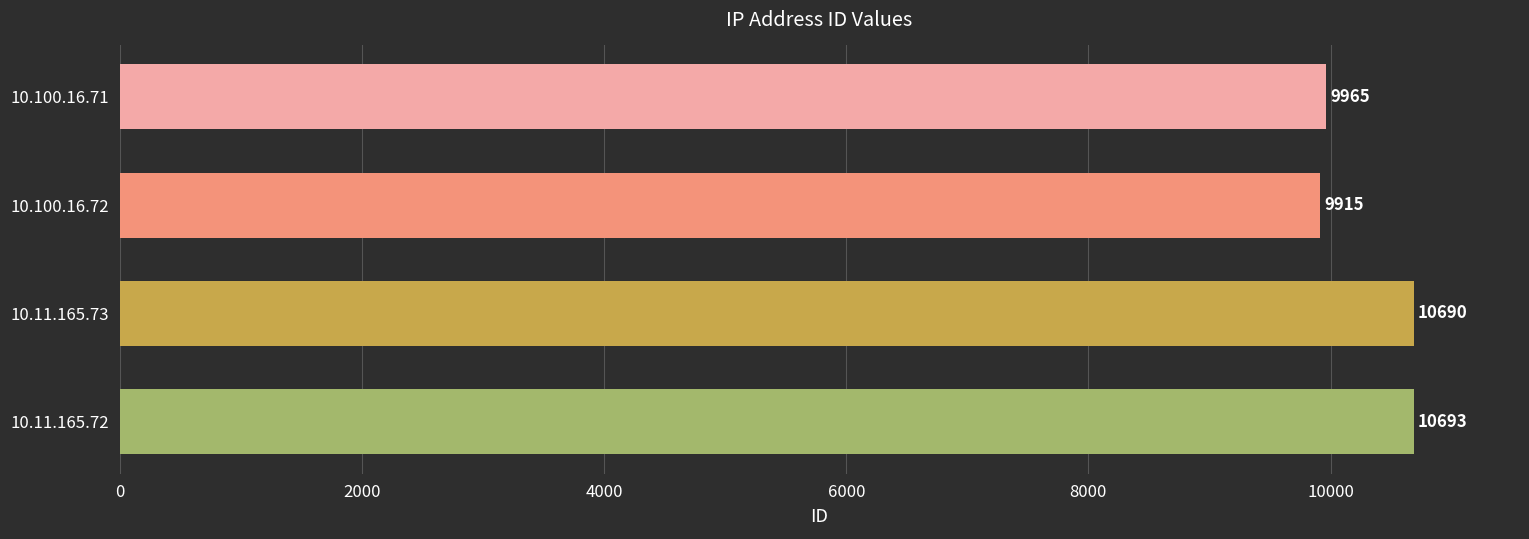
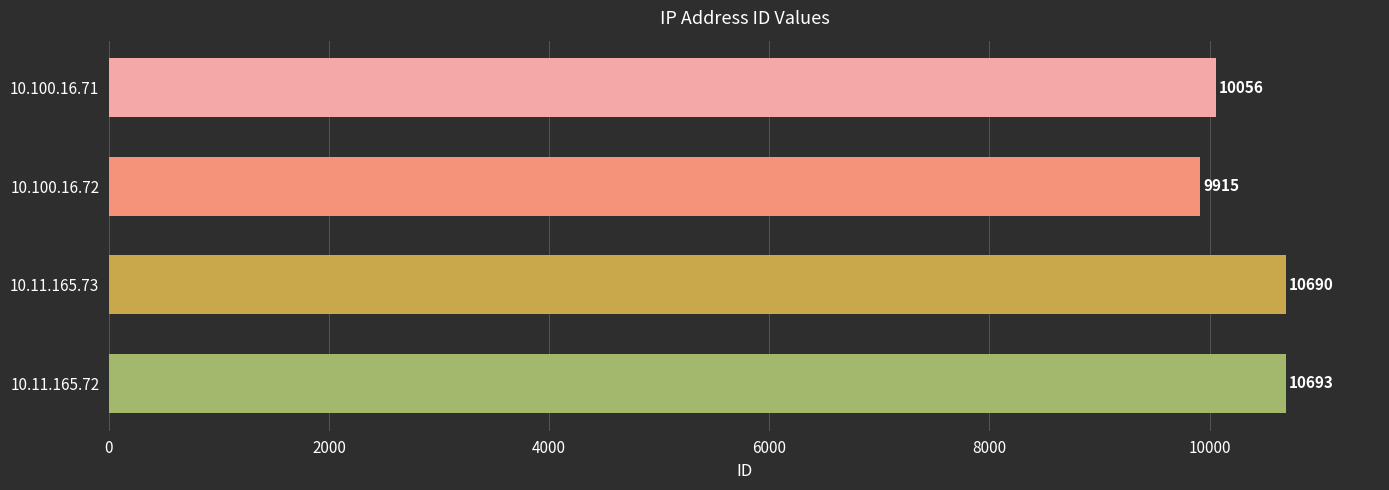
10.100.16.71: 9965 -> 10056
